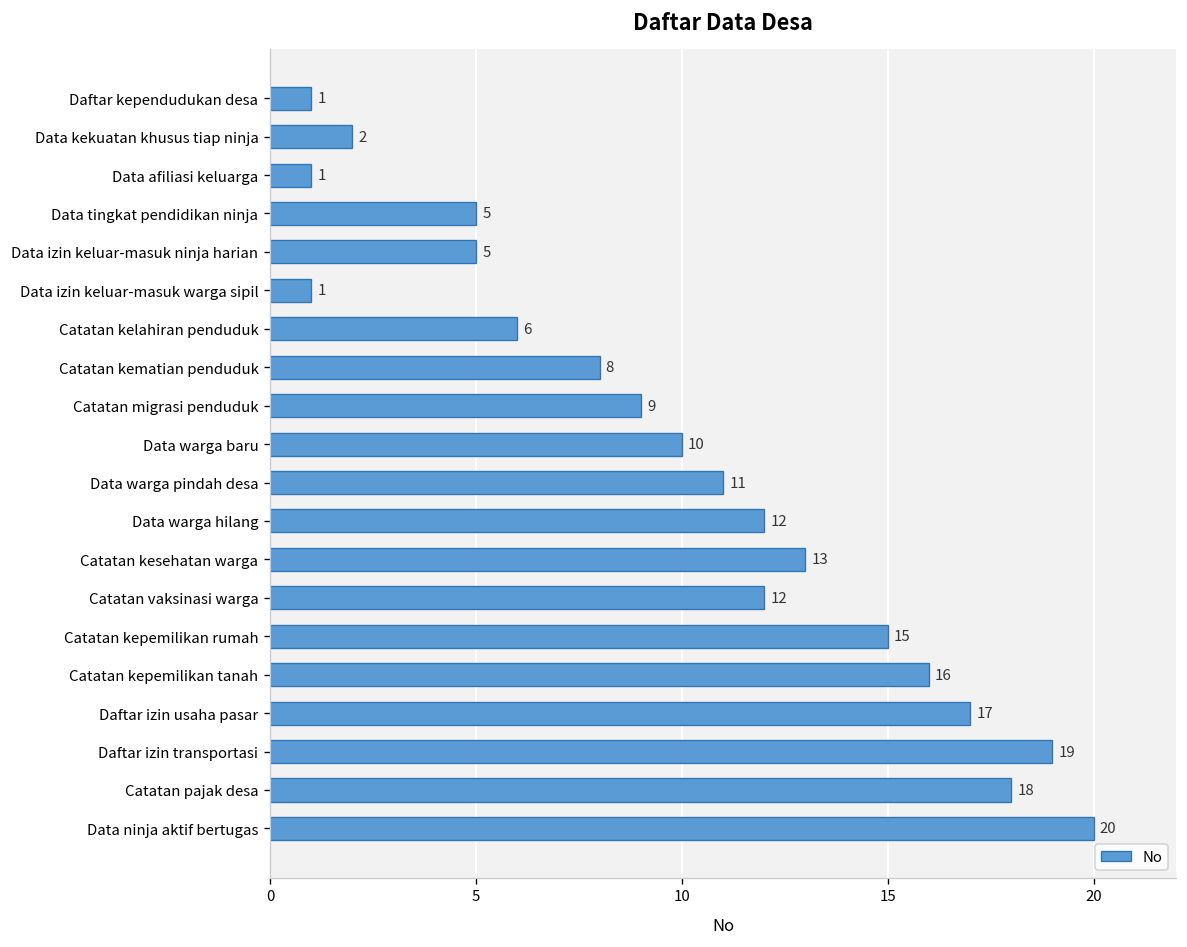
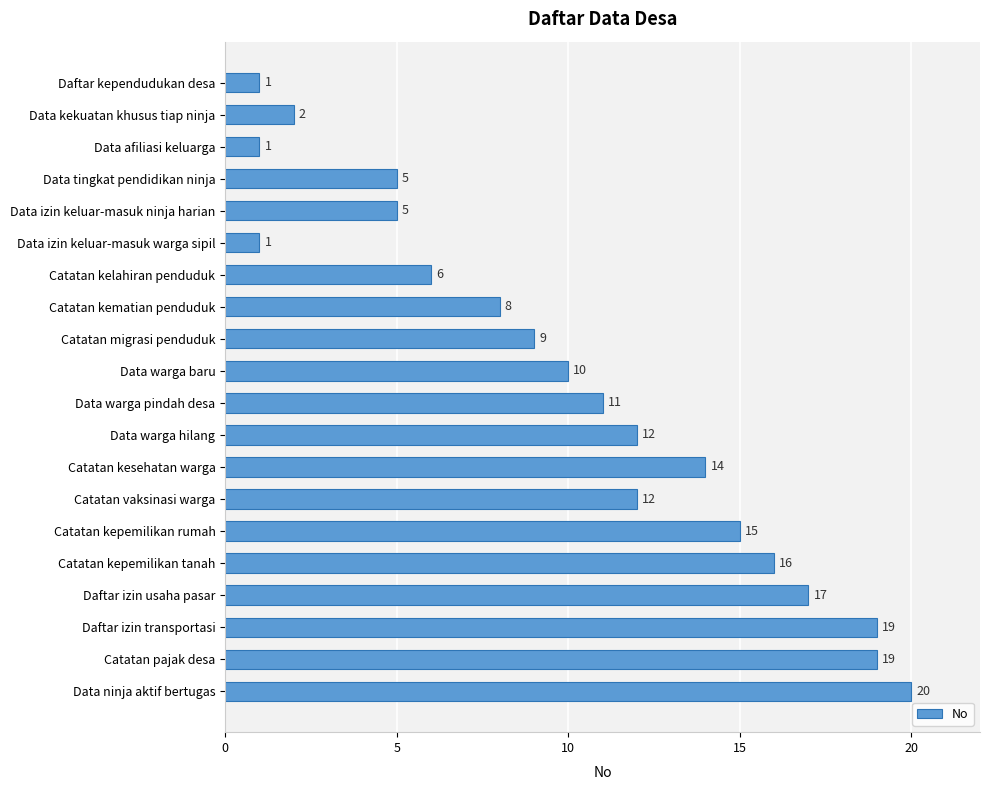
Catatan kesehatan warga: 13 -> 14
Catatan pajak desa: 18 -> 19
